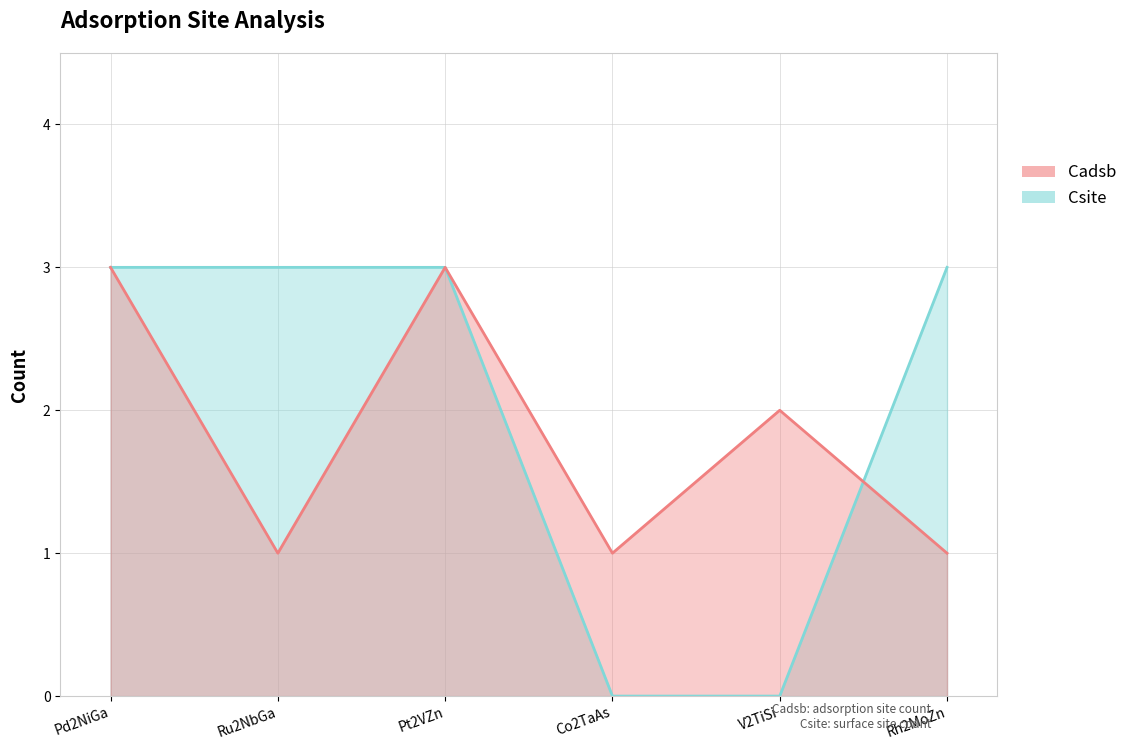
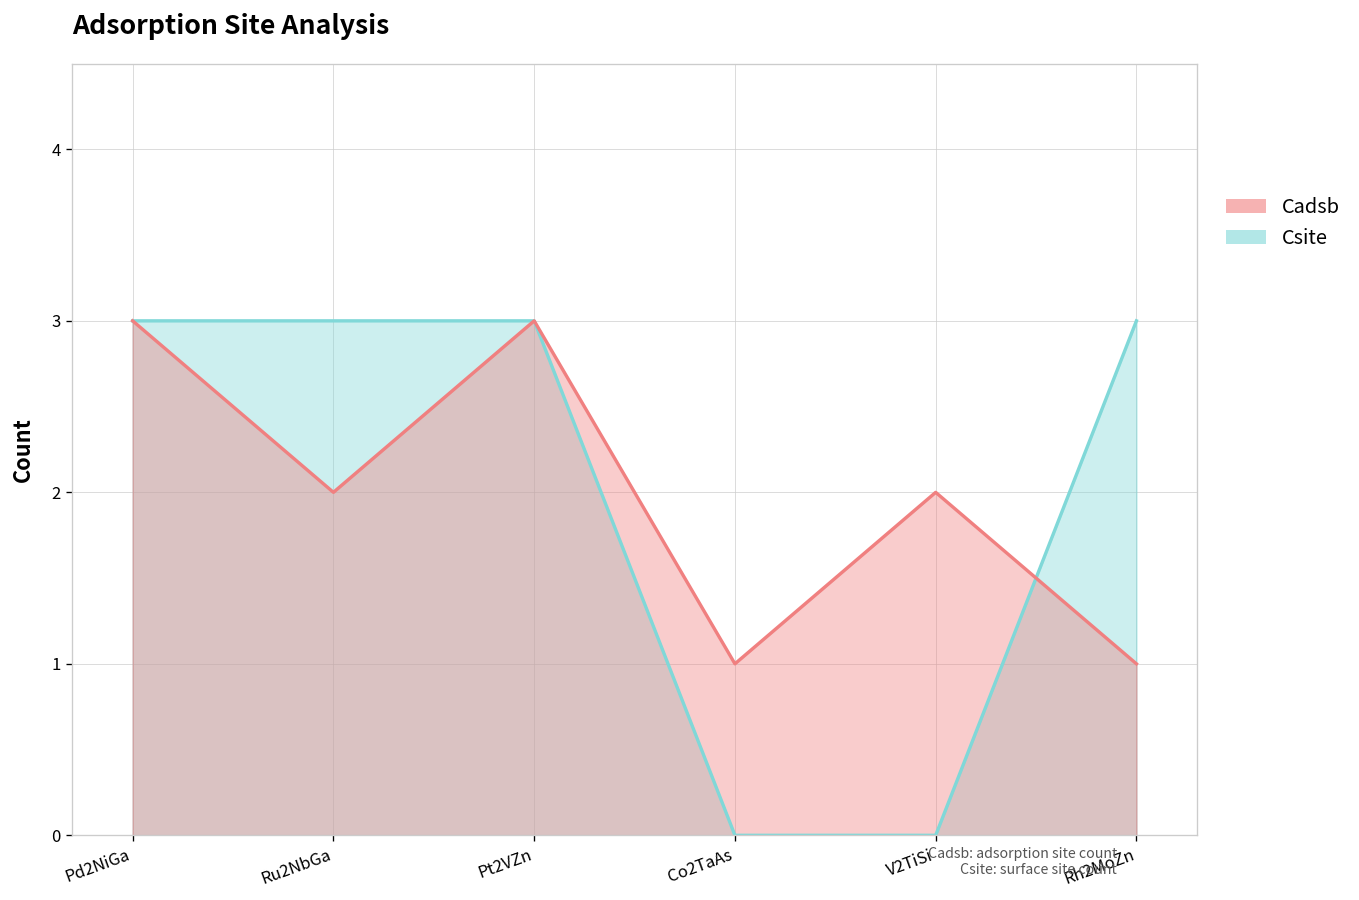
Cadsb, Ru2NbGa: 1 -> 2
